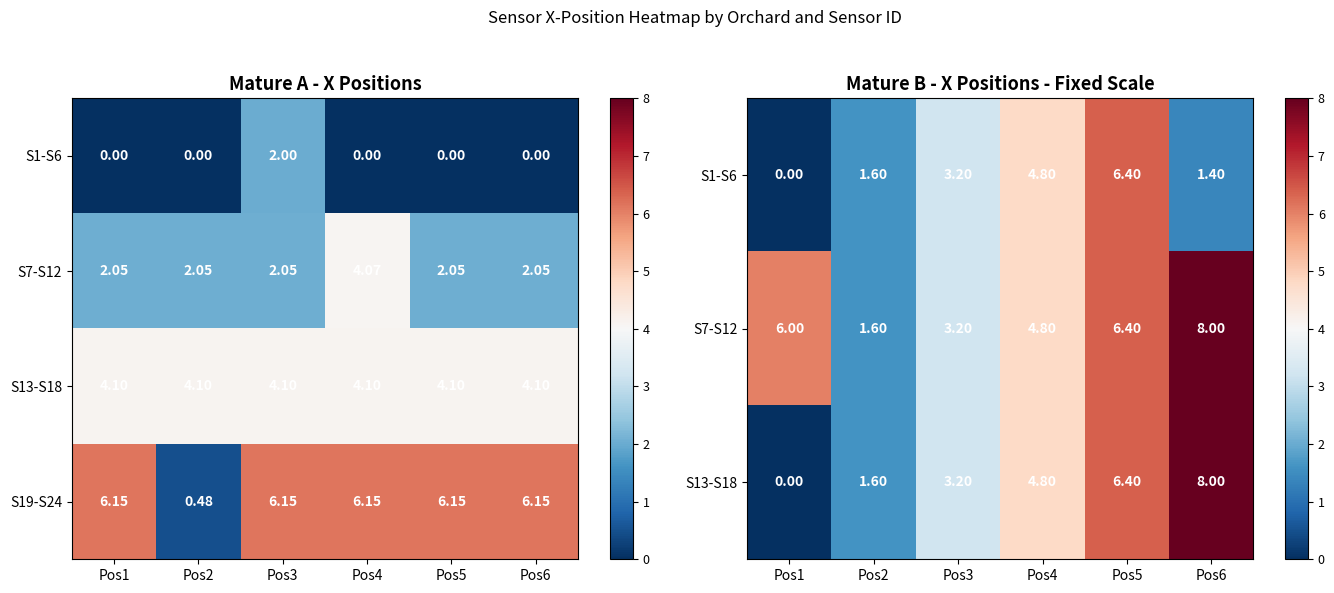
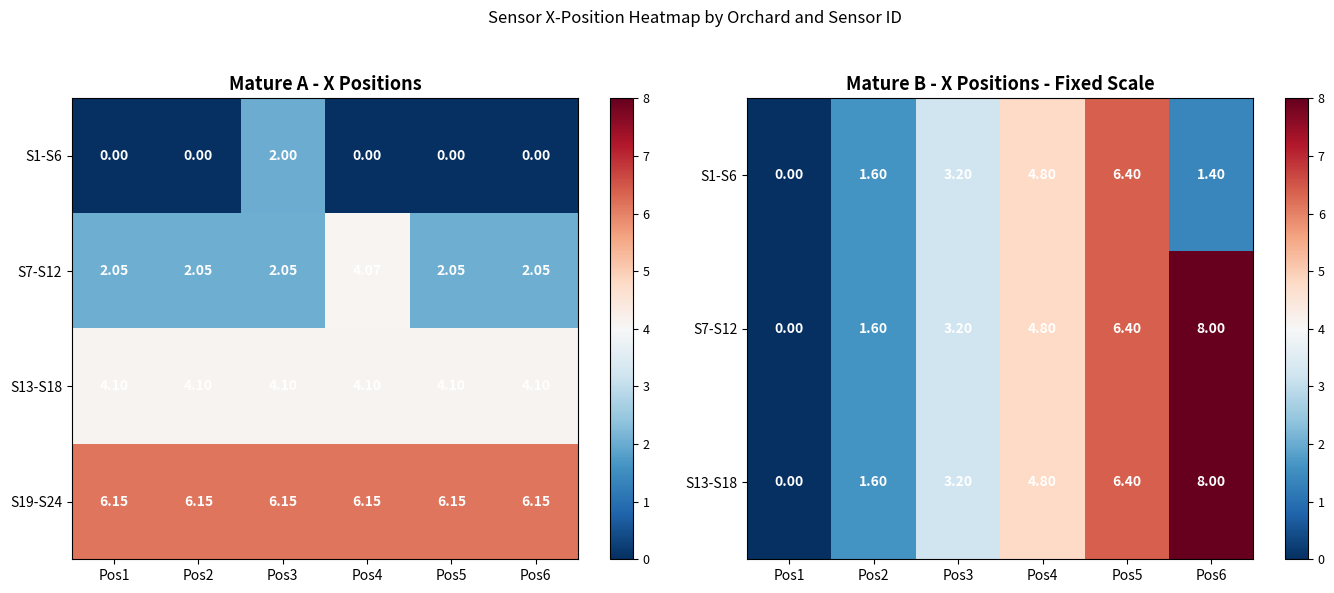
Mature A - X Positions, S19-S24, Pos2: 0.48 -> 6.15
Mature B - X Positions - Fixed Scale, S7-S12, Pos1: 6.00 -> 0.00
